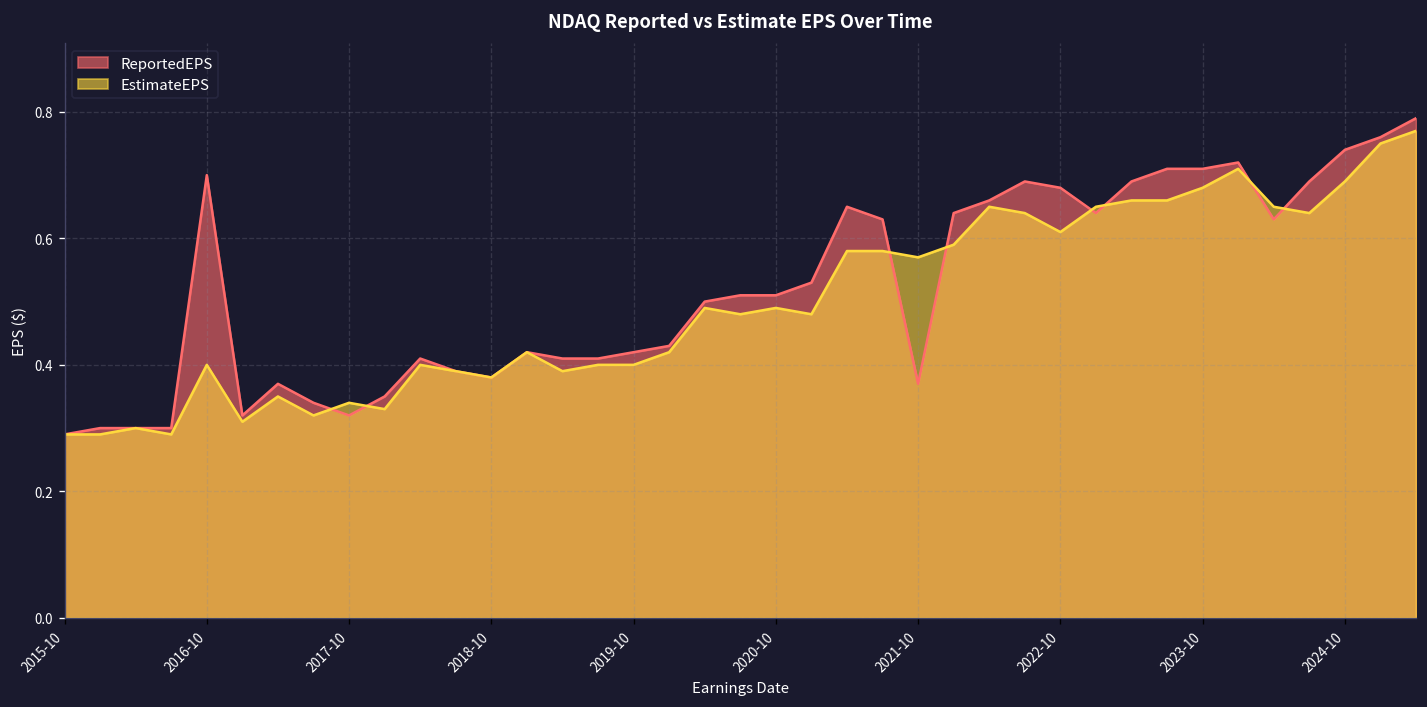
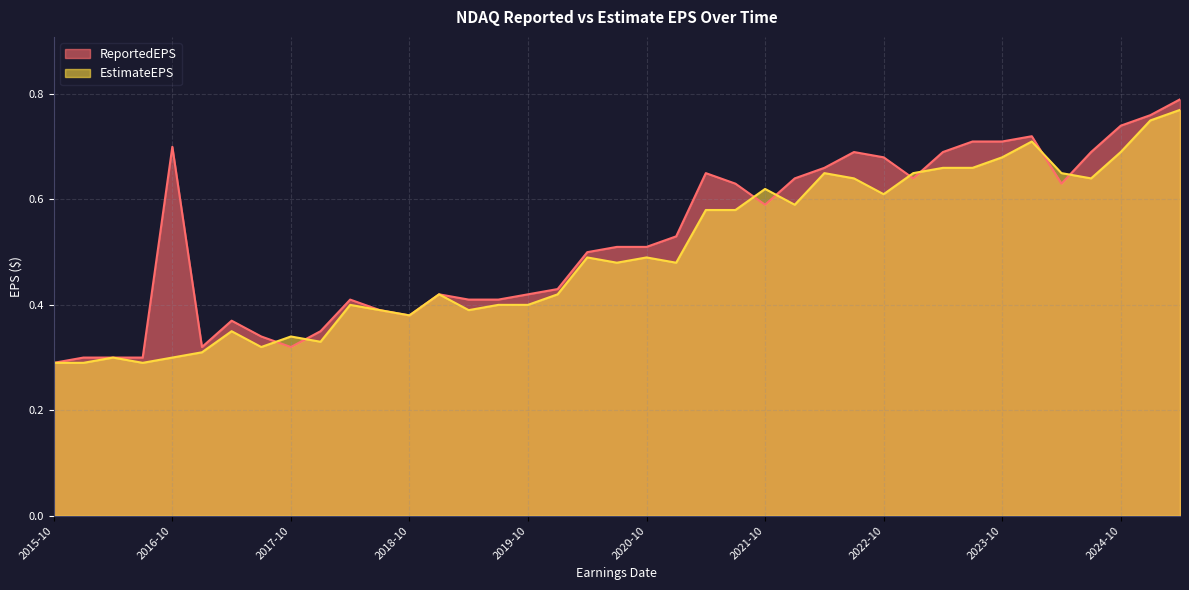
EstimateEPS, 2016-10: 0.4 -> 0.3
ReportedEPS, 2021-10: 0.37 -> 0.59
EstimateEPS, 2021-10: 0.57 -> 0.62
